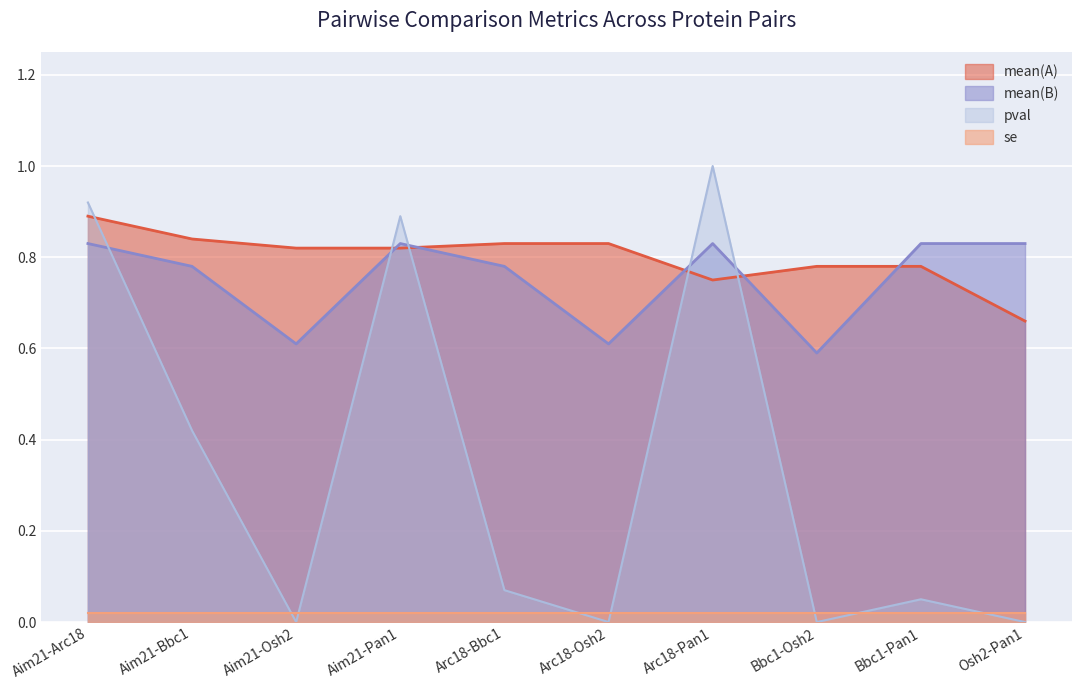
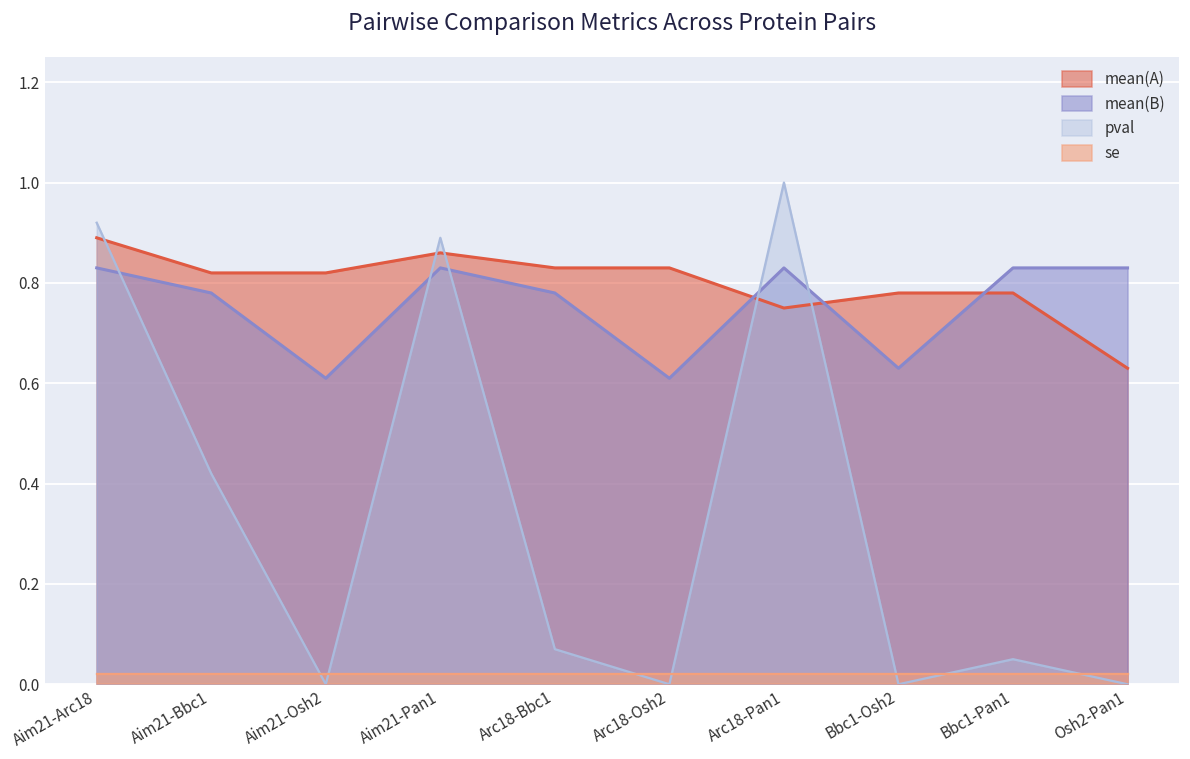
mean(A), Aim21-Bbc1: 0.84 -> 0.82
mean(A), Aim21-Pan1: 0.82 -> 0.86
mean(B), Bbc1-Osh2: 0.59 -> 0.63
mean(A), Osh2-Pan1: 0.66 -> 0.63
